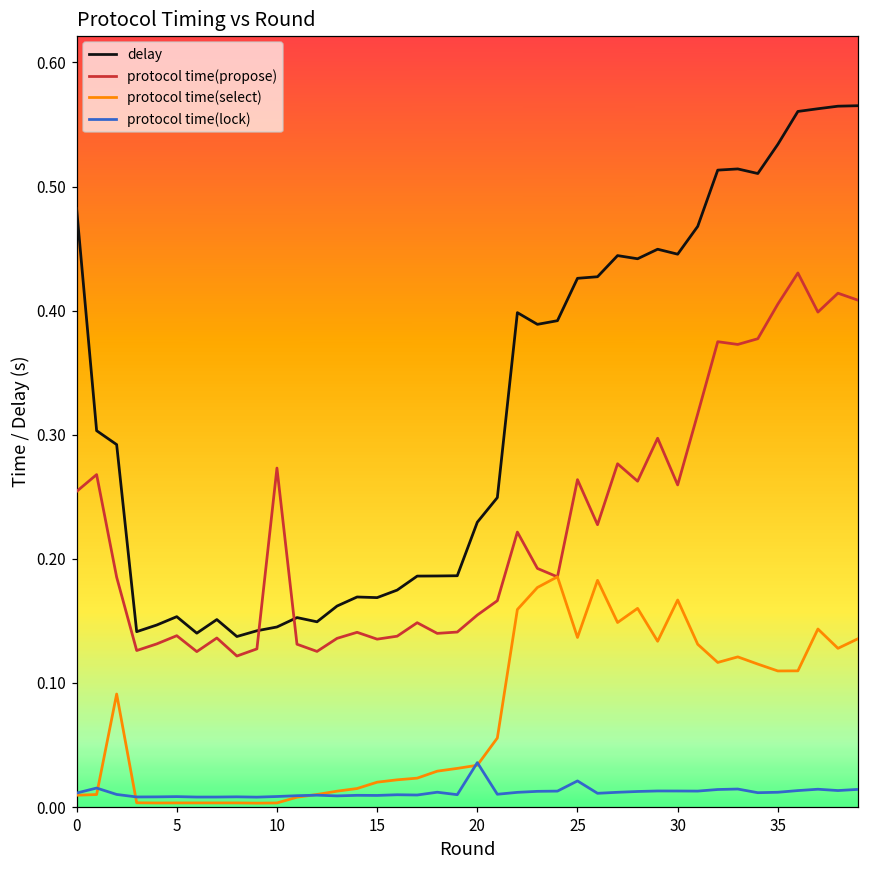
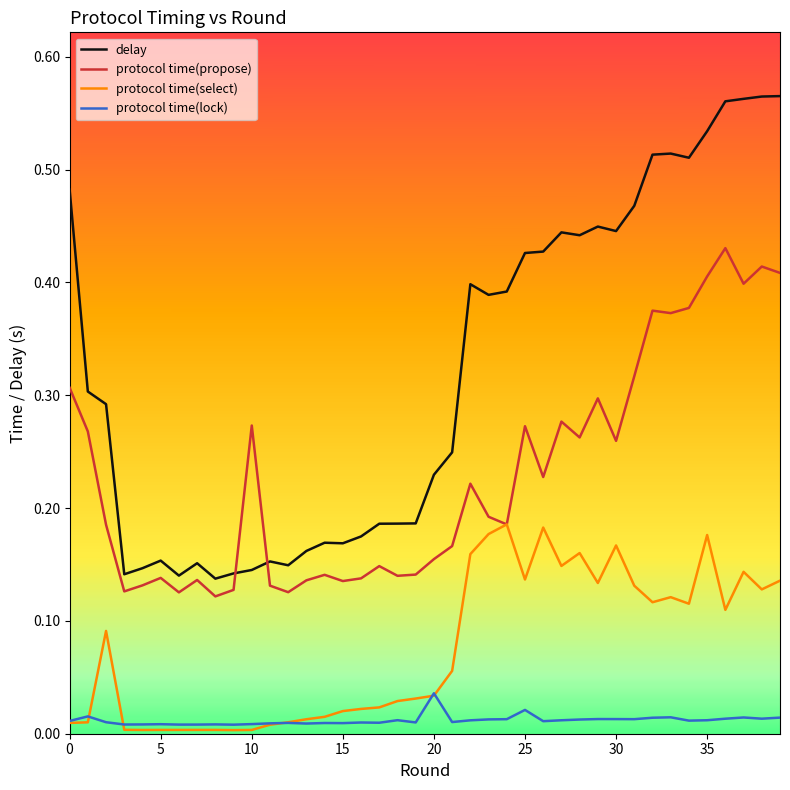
protocol time(propose), 0: 0.254 -> 0.307
protocol time(propose), 25: 0.264 -> 0.273
protocol time(select), 35: 0.110 -> 0.176
